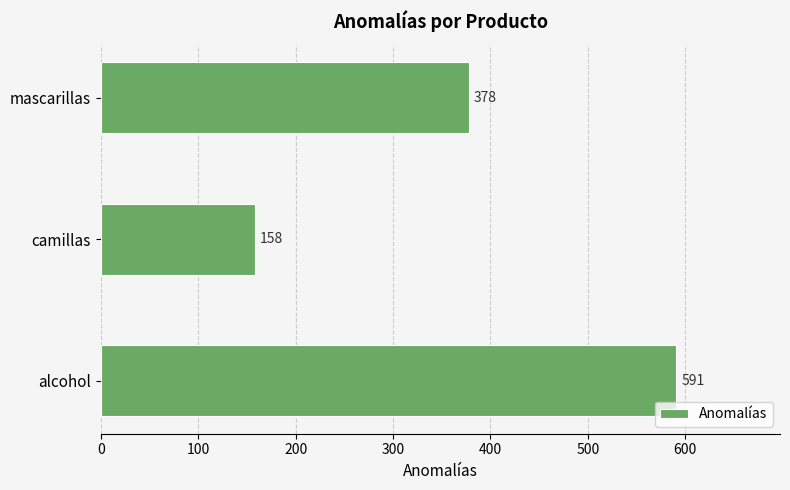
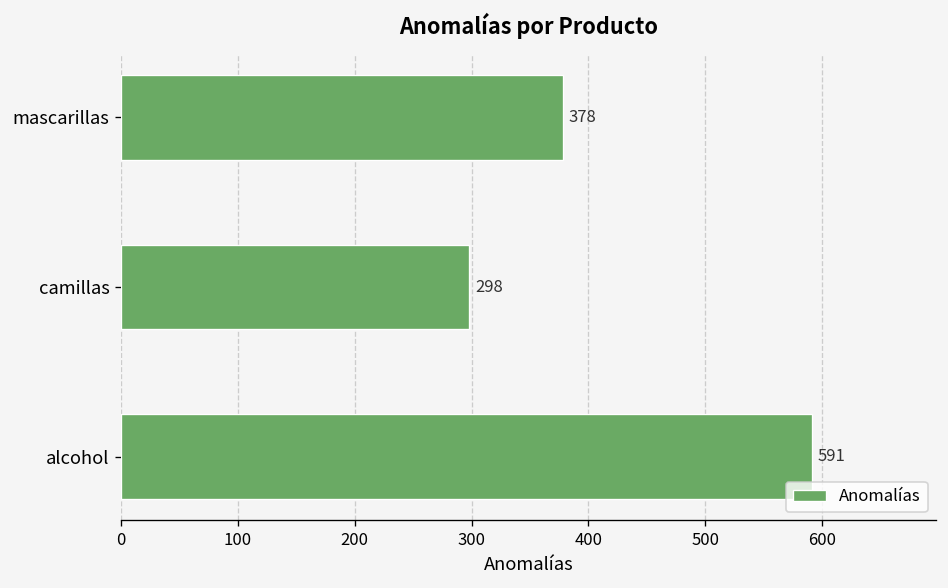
camillas: 158 -> 298
